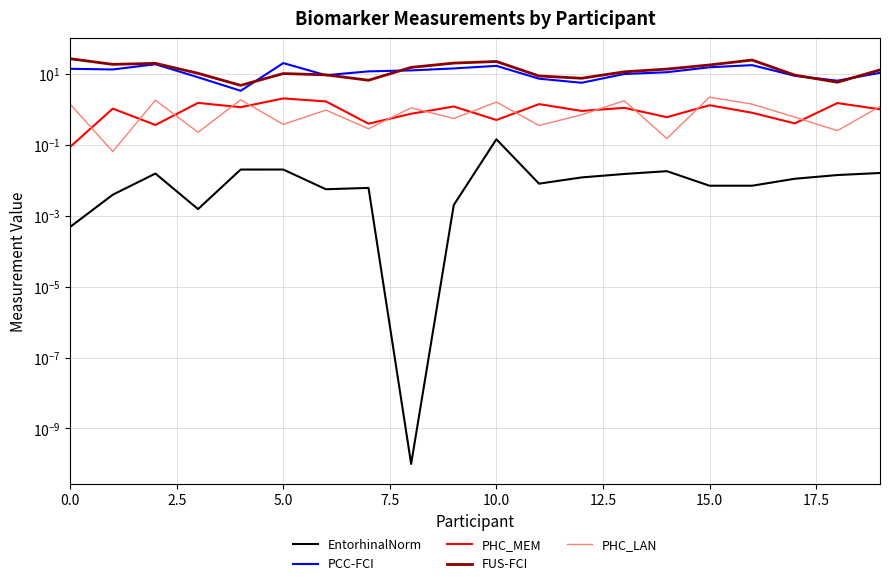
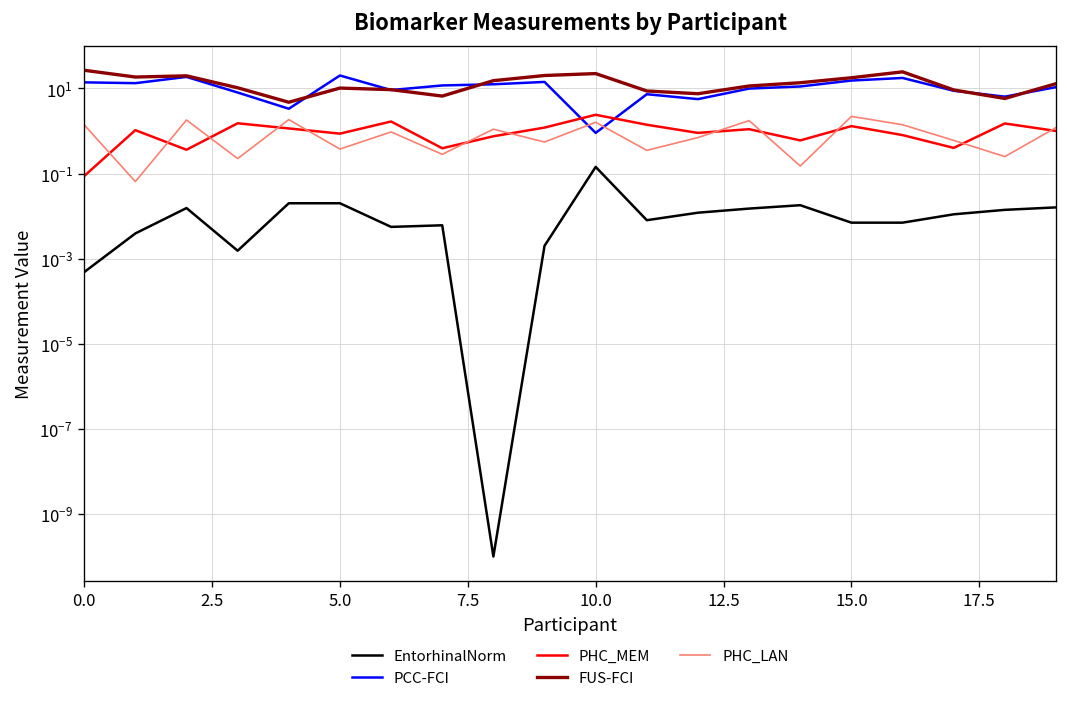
PHC_MEM, 5.0: 2 -> 0.9
PCC-FCI, 10.0: 20 -> 0.9
PHC_MEM, 10.0: 0.5 -> 2
